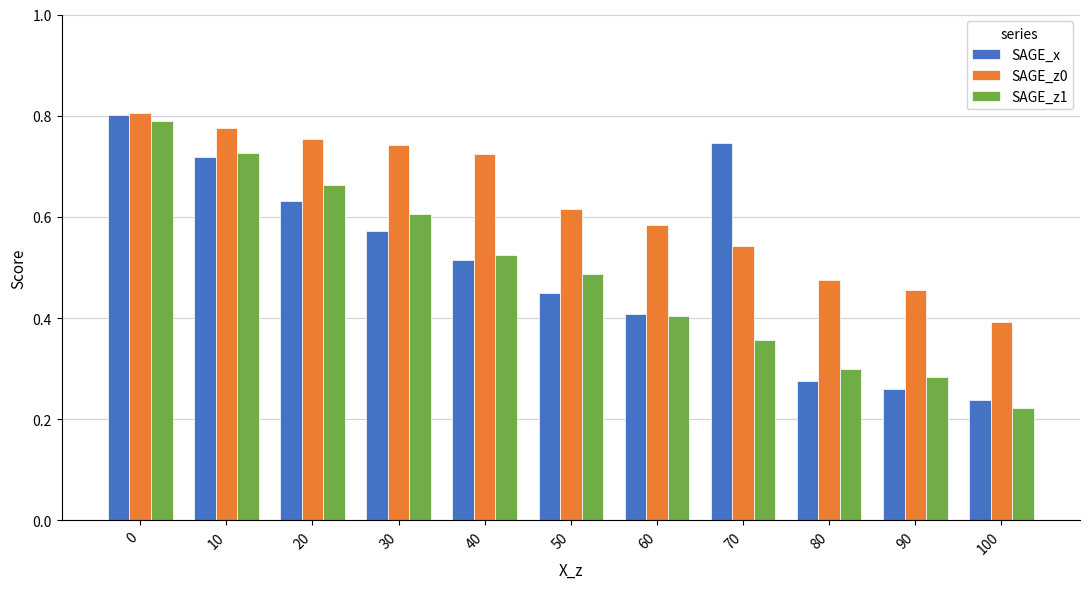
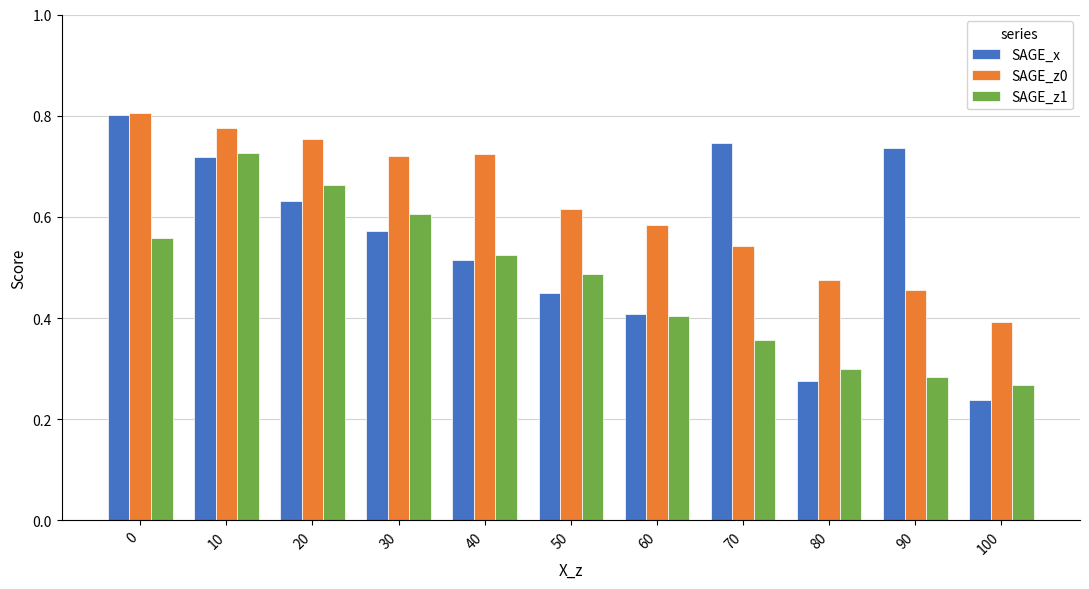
SAGE_z1, 0: 0.79 -> 0.56
SAGE_z0, 30: 0.74 -> 0.72
SAGE_x, 90: 0.26 -> 0.74
SAGE_z1, 100: 0.22 -> 0.27
